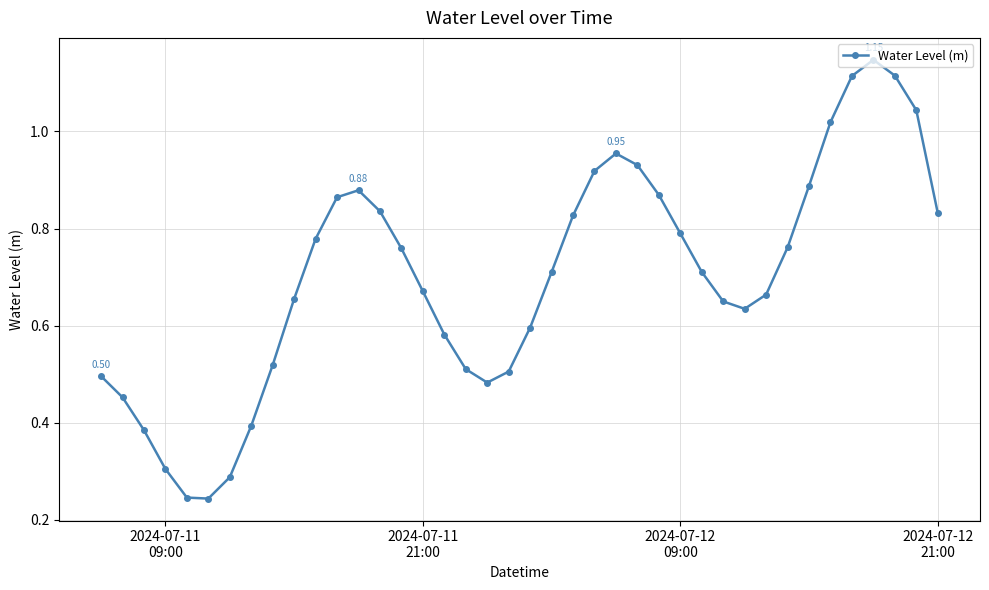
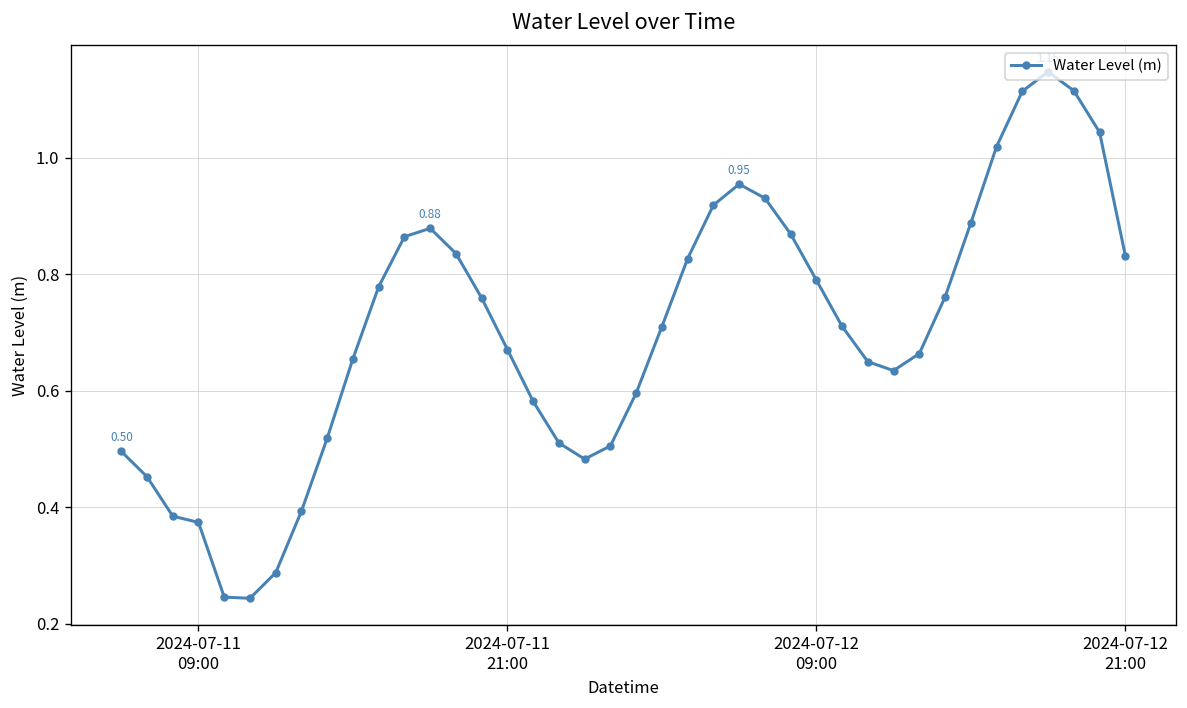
2024-07-11 09:00: 0.30 -> 0.37
